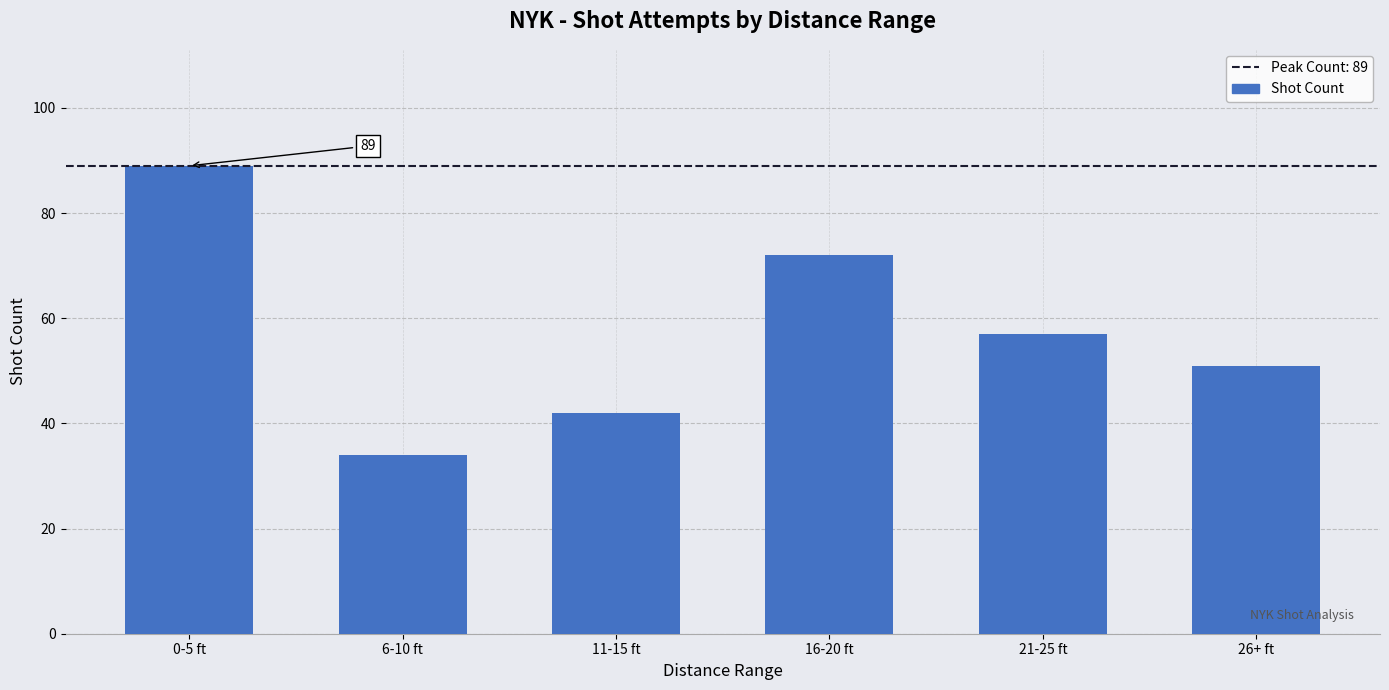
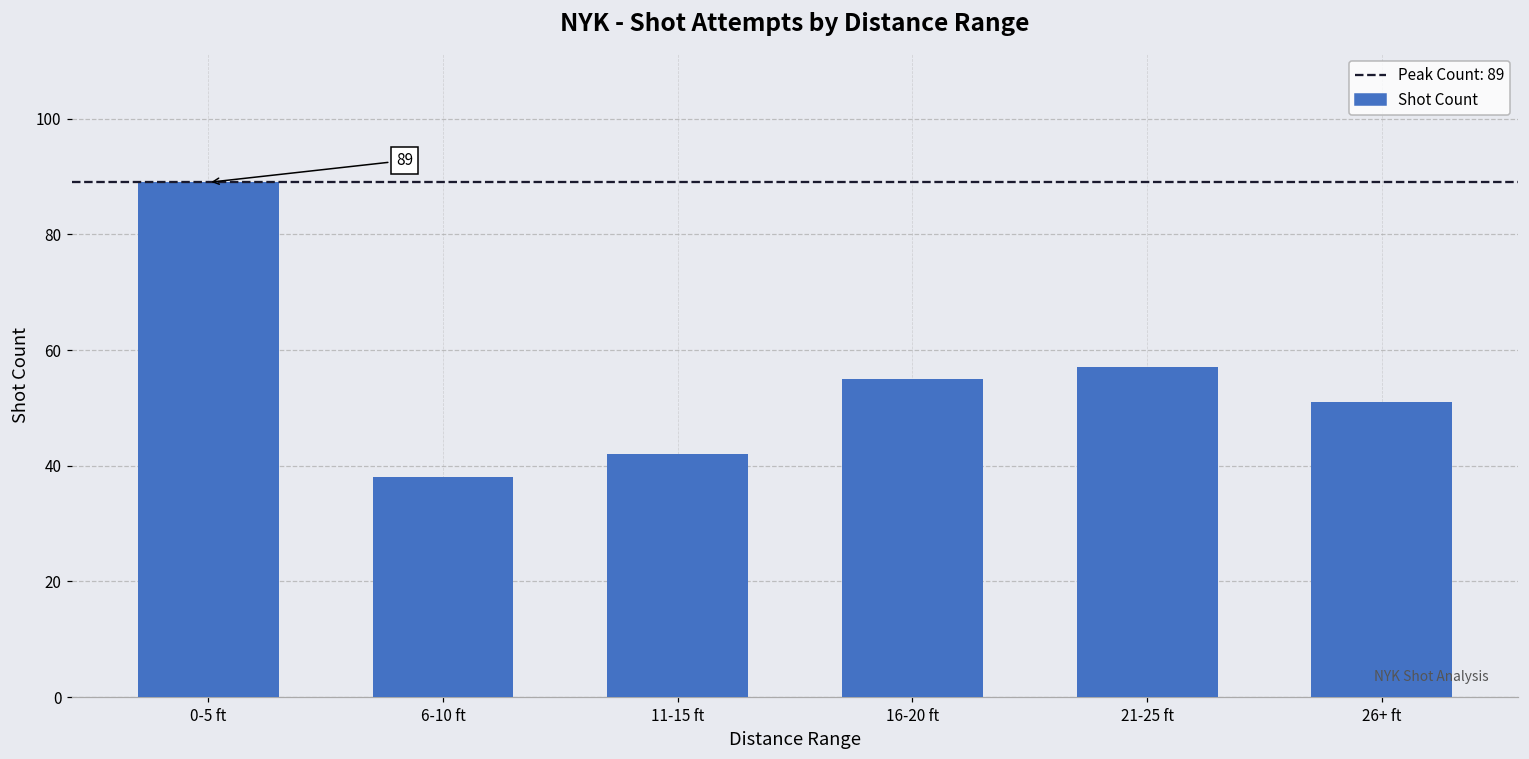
6-10 ft: 34 -> 38
16-20 ft: 72 -> 55
